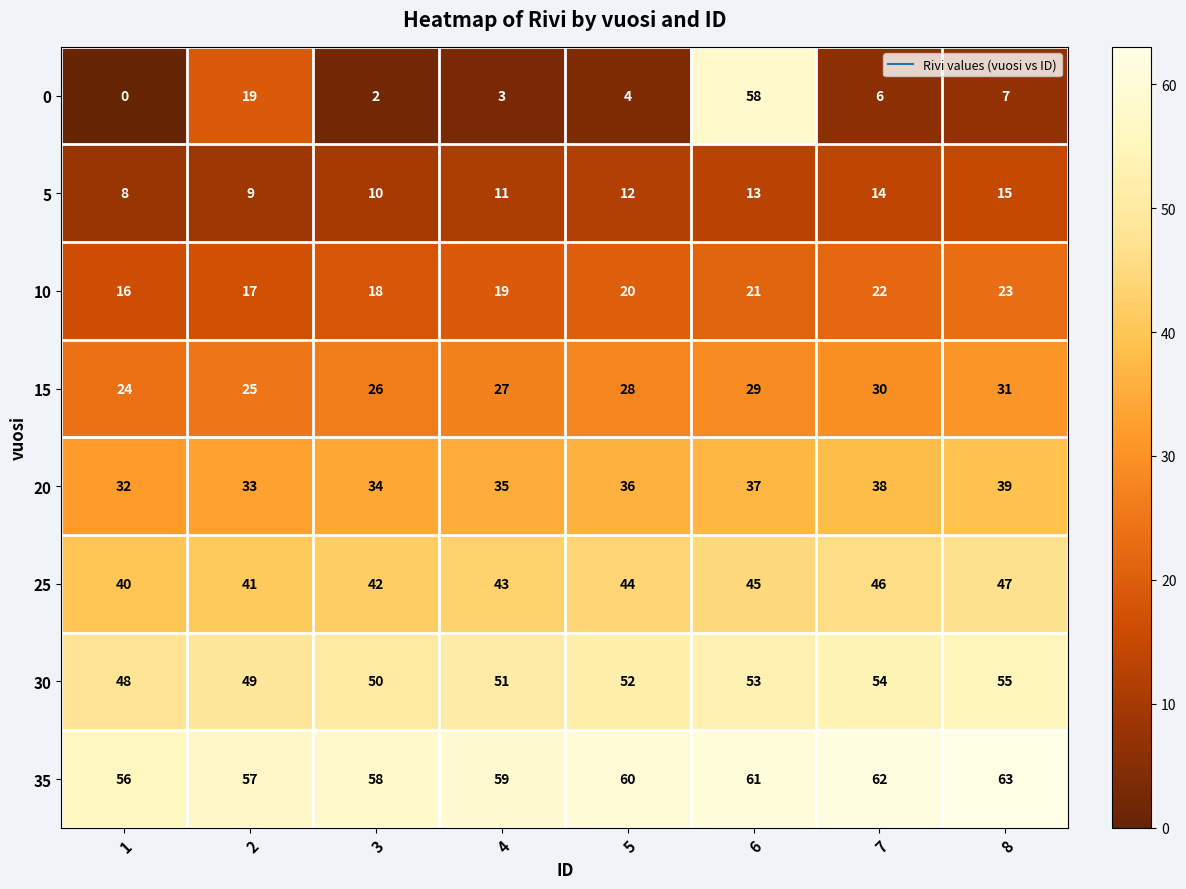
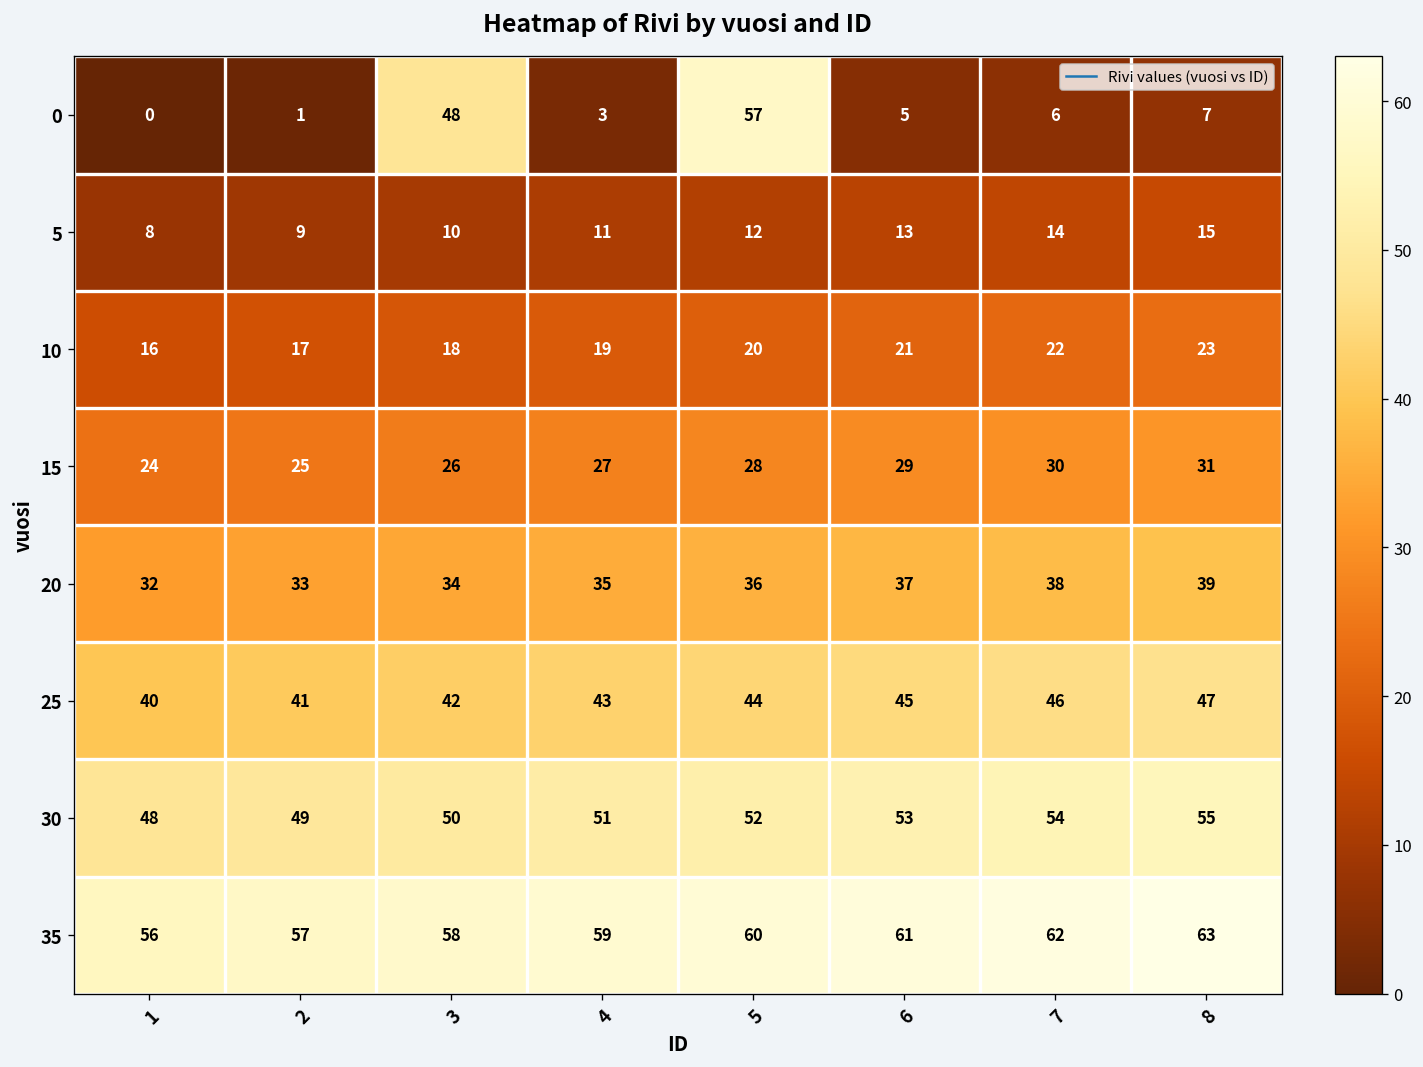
0, 2: 19 -> 1
0, 3: 2 -> 48
0, 5: 4 -> 57
0, 6: 58 -> 5
